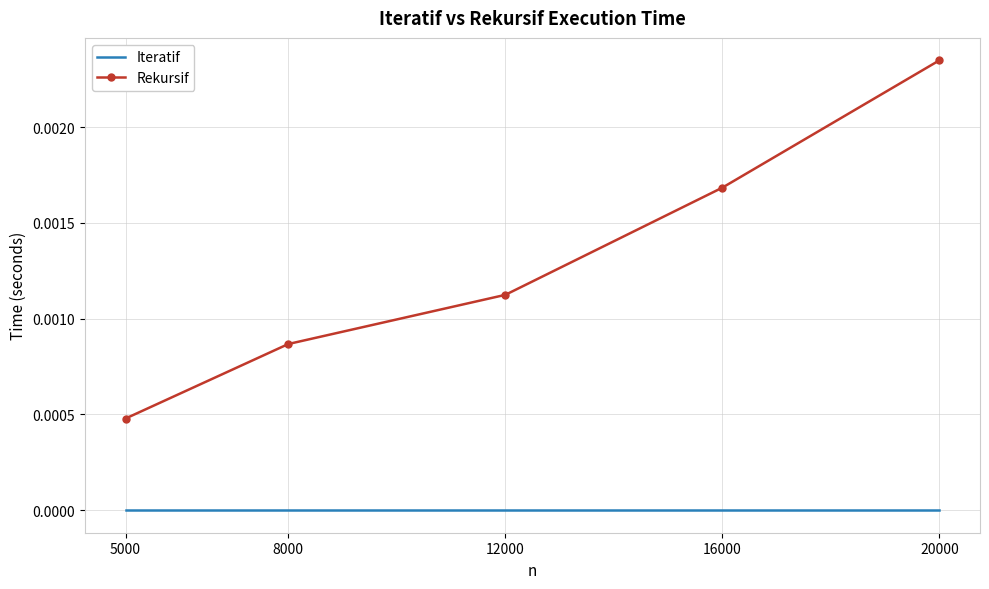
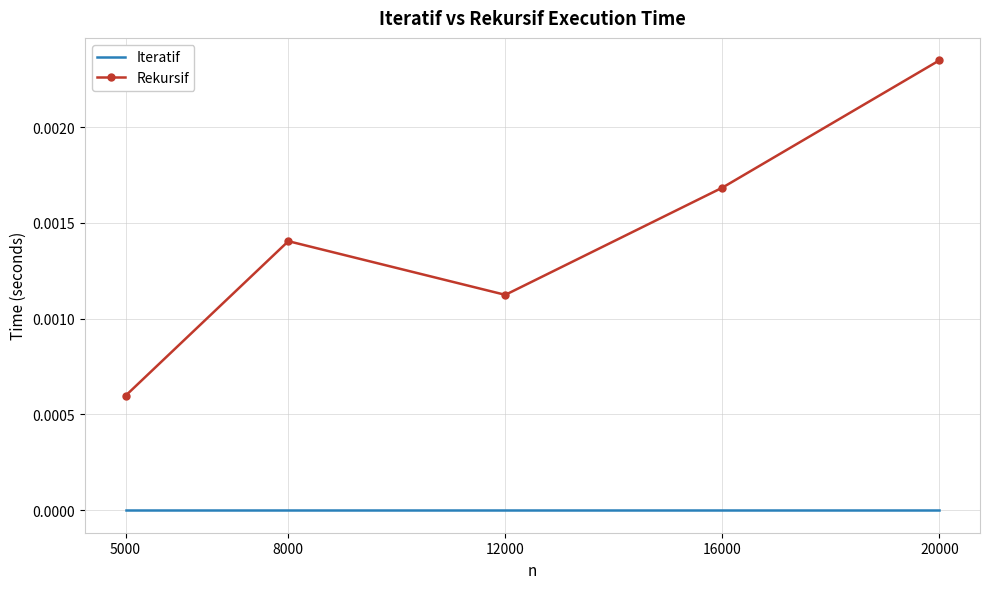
Rekursif, 5000: 0.00048 -> 0.00060
Rekursif, 8000: 0.00087 -> 0.00141
